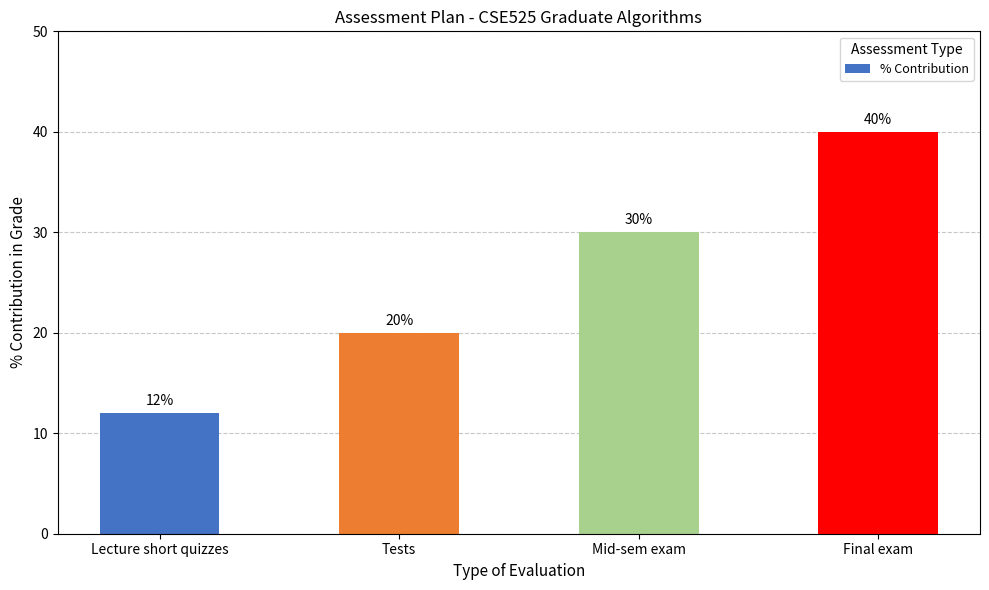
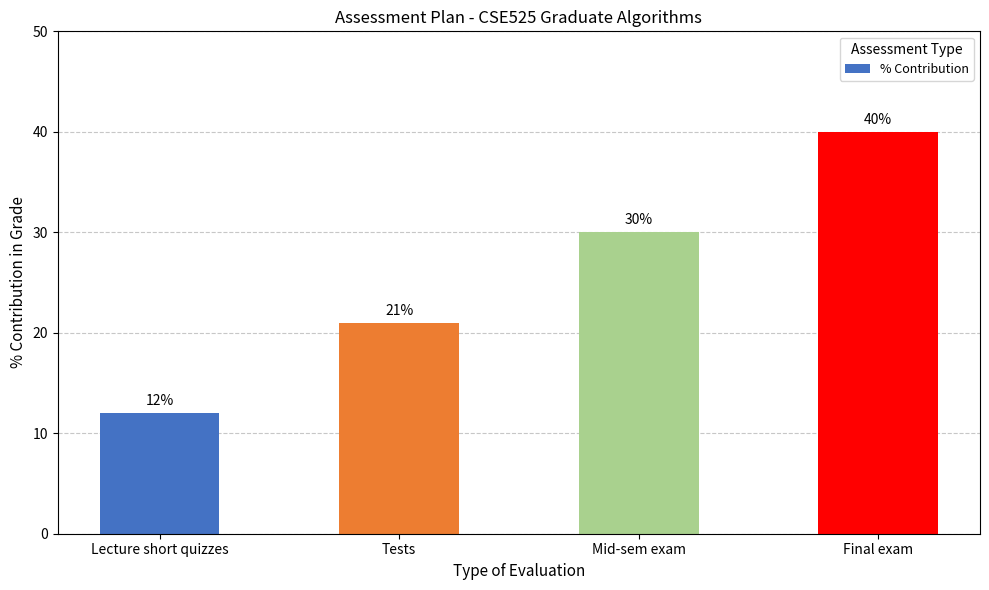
Tests: 20% -> 21%
